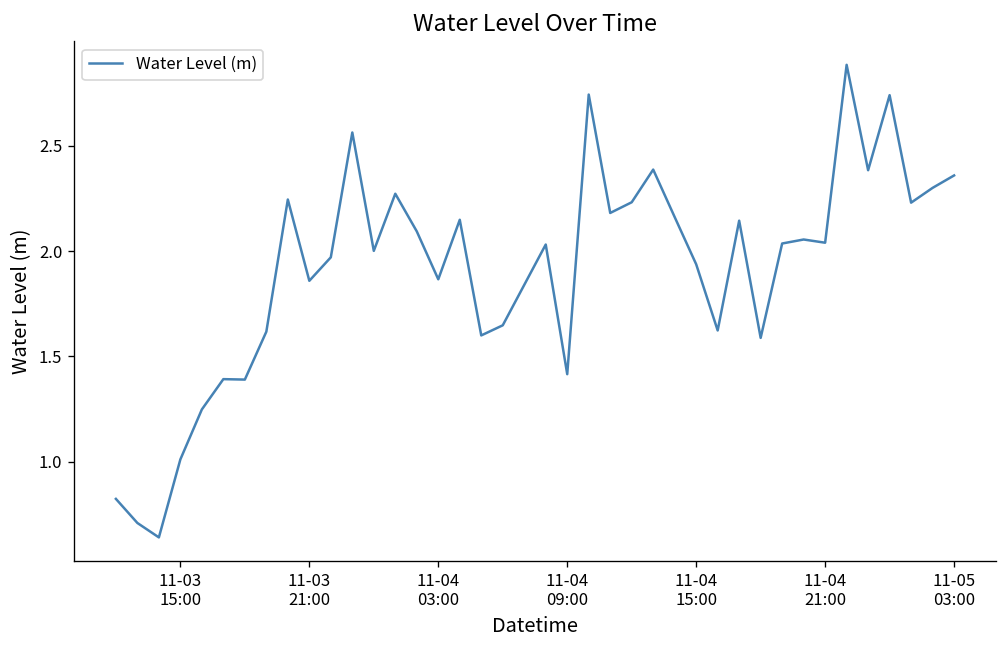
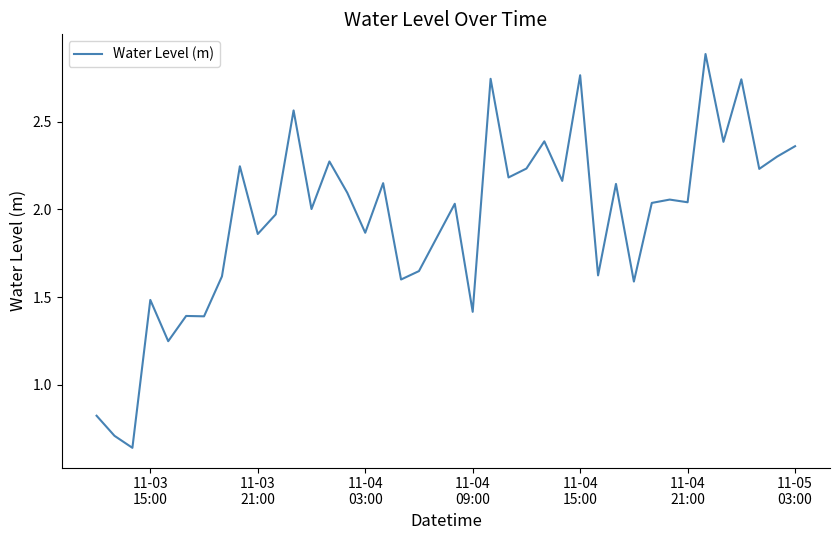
11-03 15:00: 1.01 -> 1.48
11-04 15:00: 1.94 -> 2.76
